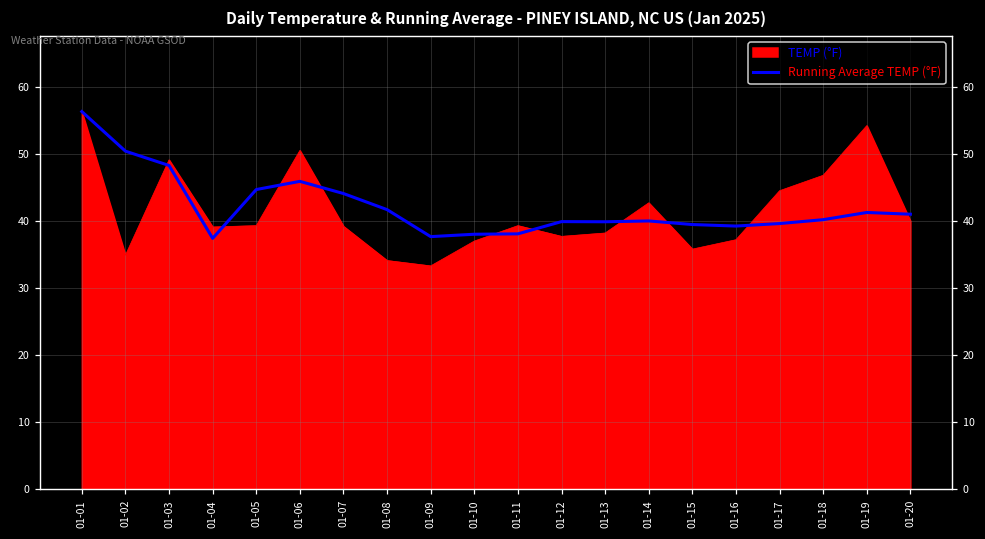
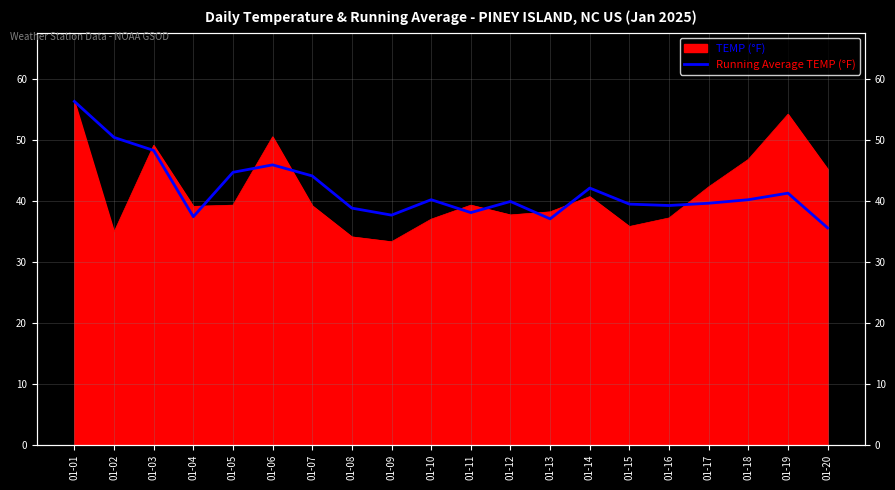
Running Average TEMP (°F), 01-08: 42 -> 39
Running Average TEMP (°F), 01-10: 38 -> 40
Running Average TEMP (°F), 01-13: 40 -> 37
TEMP (°F), 01-14: 43 -> 41
Running Average TEMP (°F), 01-14: 40 -> 42
TEMP (°F), 01-17: 45 -> 42
TEMP (°F), 01-20: 40 -> 45
Running Average TEMP (°F), 01-20: 41 -> 36
